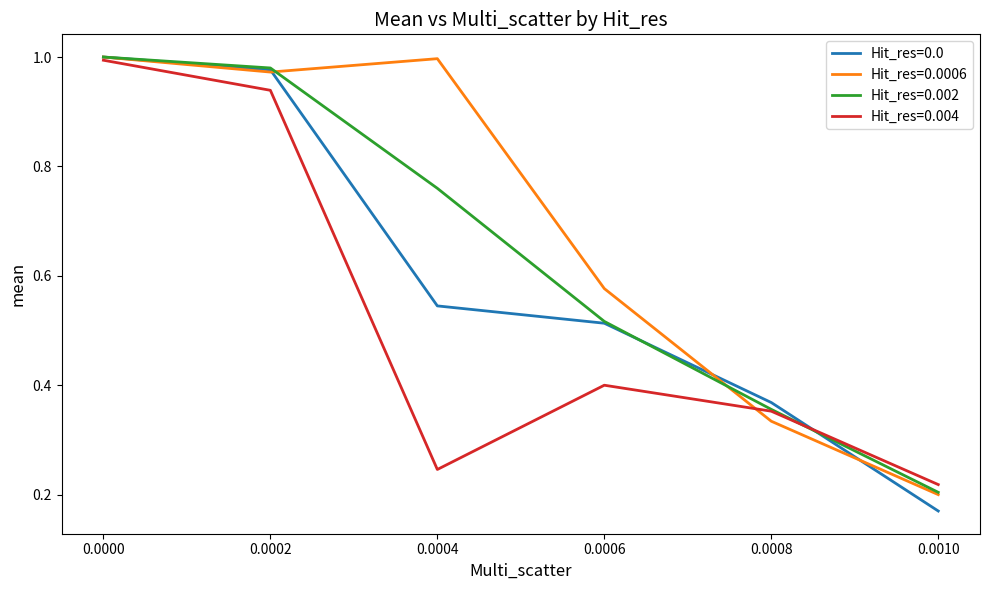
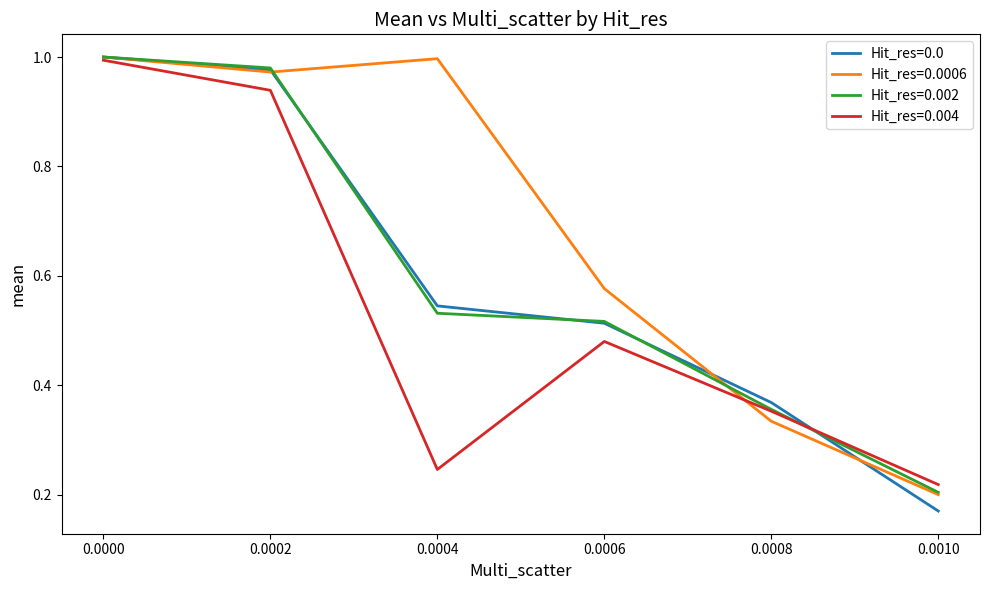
Hit_res=0.002, 0.0004: 0.76 -> 0.53
Hit_res=0.004, 0.0006: 0.40 -> 0.48
